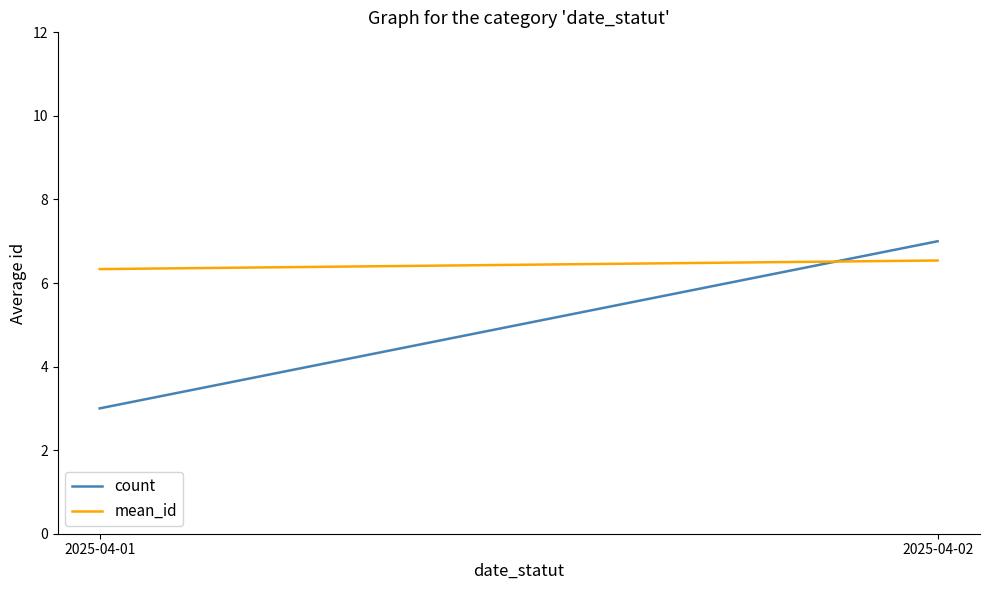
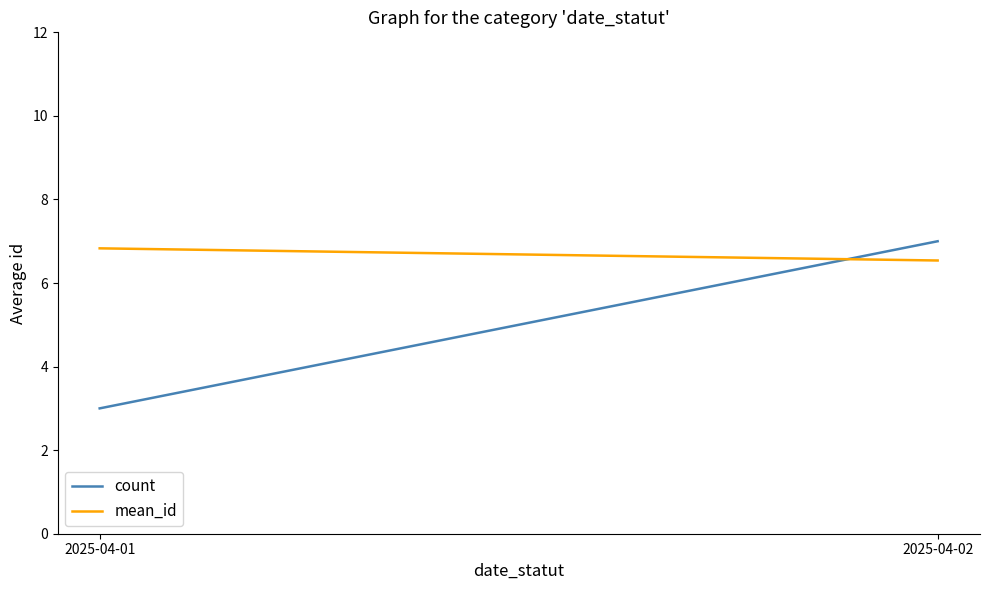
mean_id, 2025-04-01: 6.3 -> 6.8
